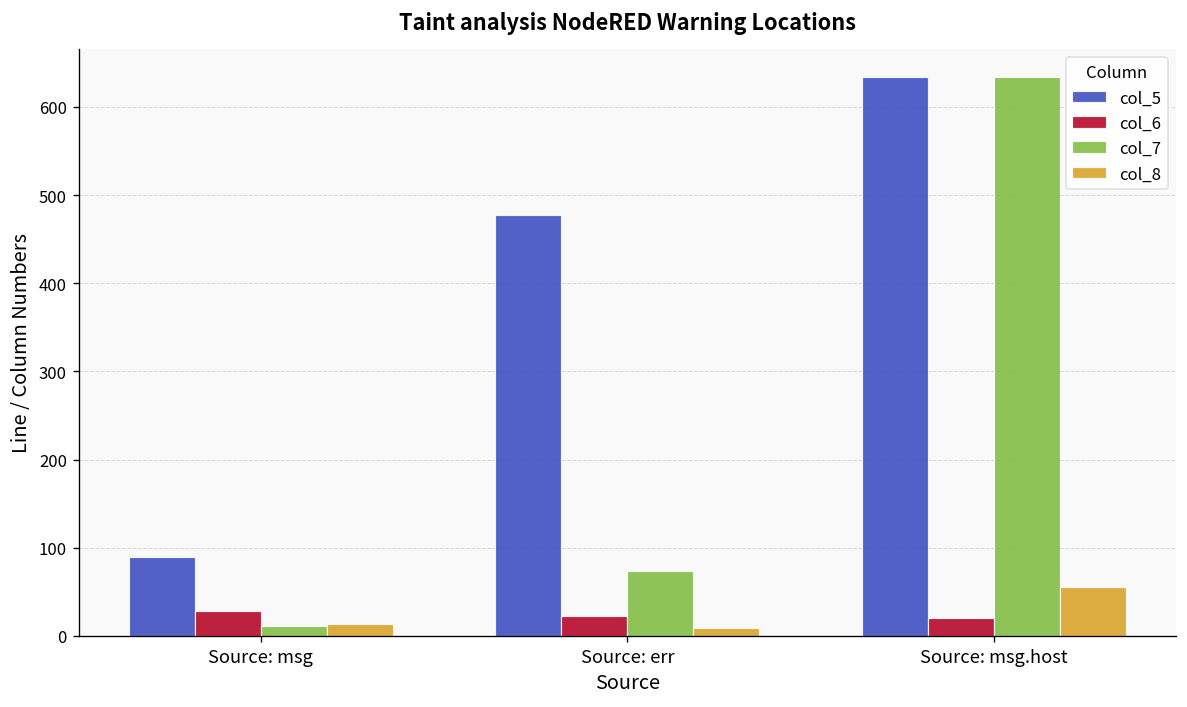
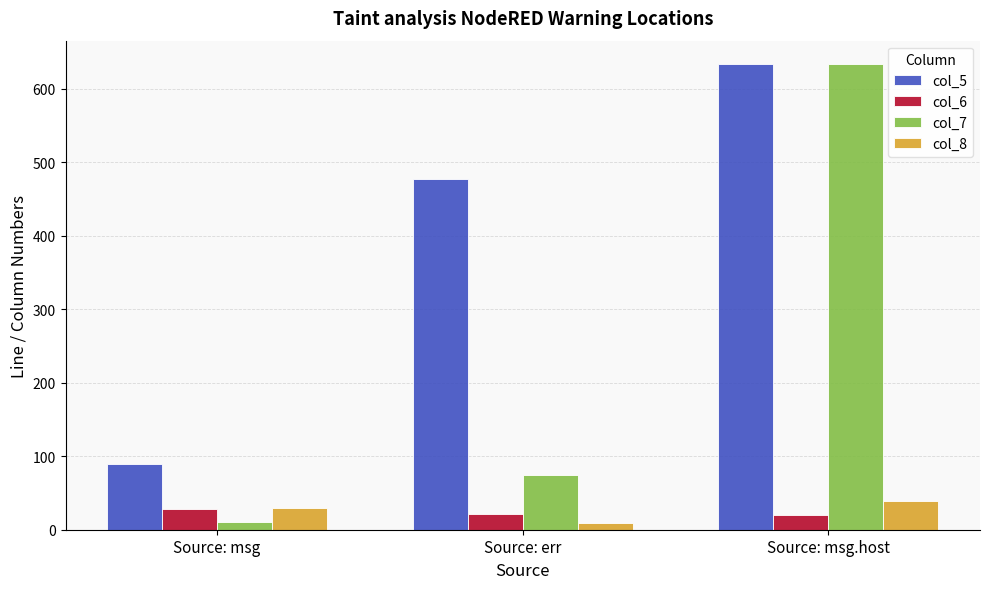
col_8, Source: msg: 10 -> 30
col_8, Source: msg.host: 60 -> 40
